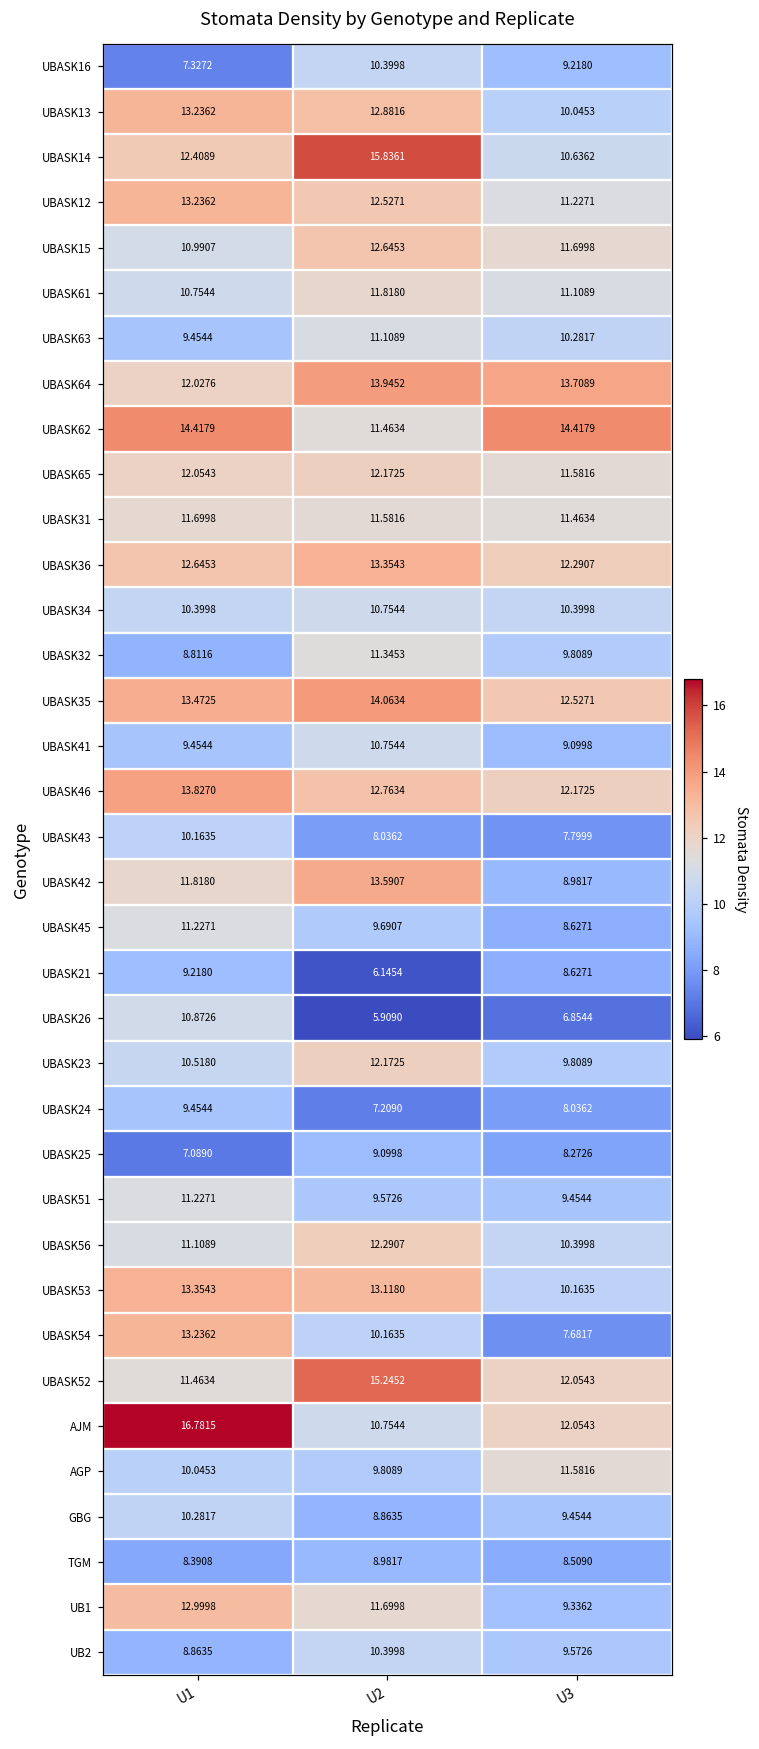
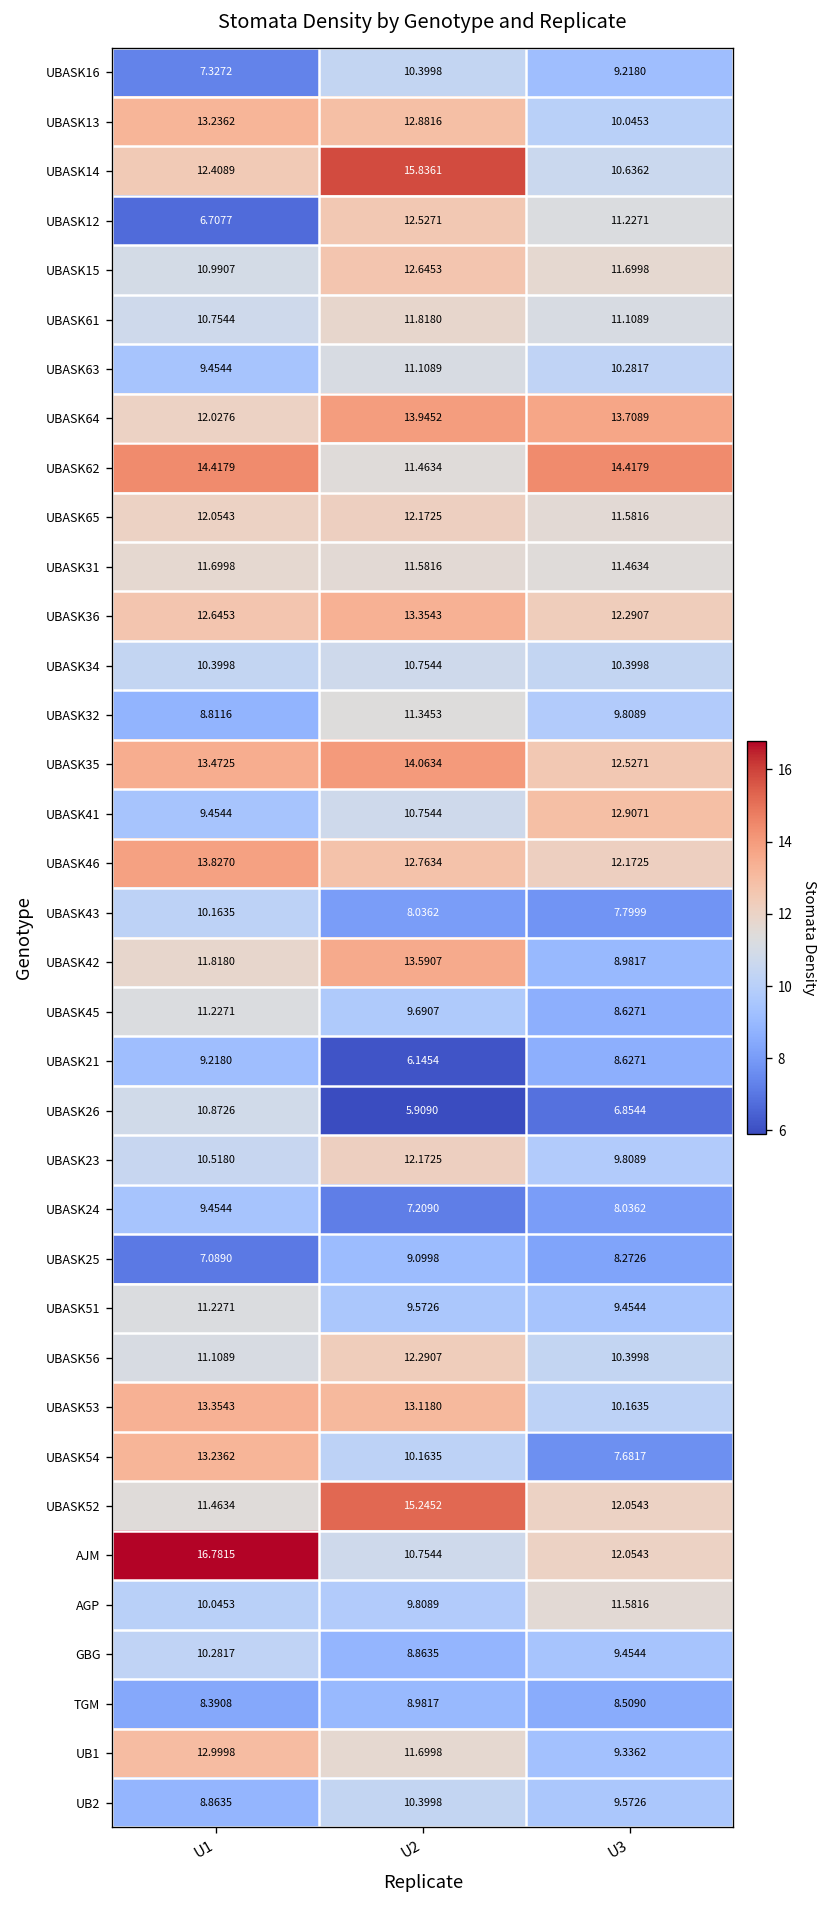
UBASK12, U1: 13.2362 -> 6.7077
UBASK41, U3: 9.0998 -> 12.9071
